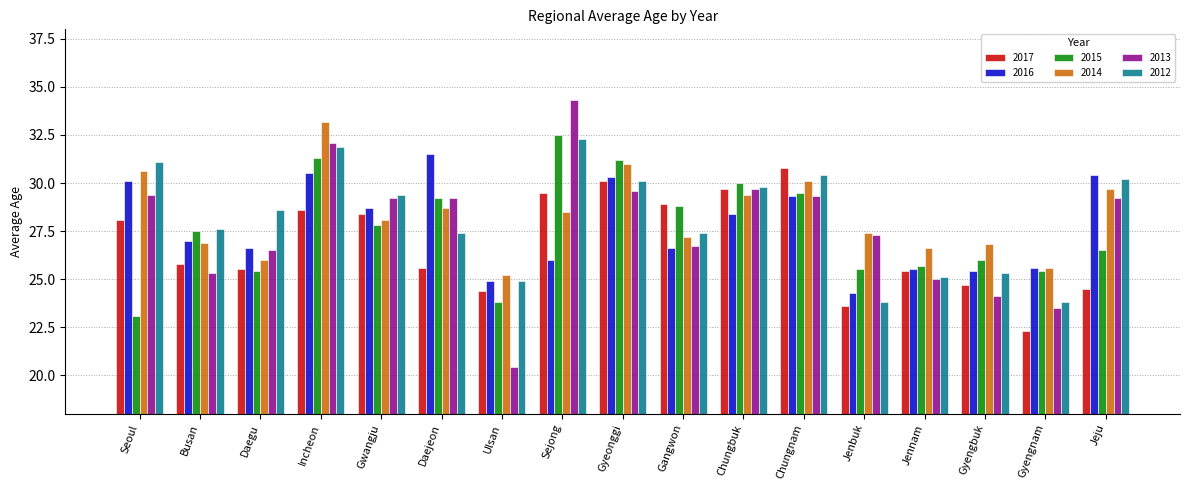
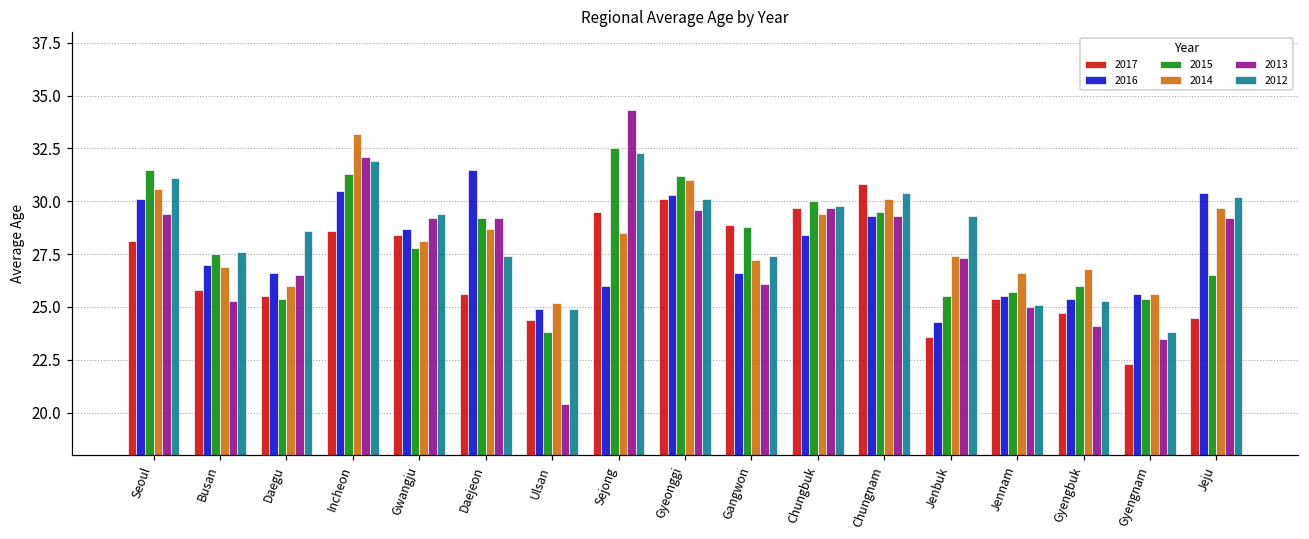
2015, Seoul: 23.1 -> 31.5
2013, Gangwon: 26.7 -> 26.1
2012, Jenbuk: 23.8 -> 29.3
